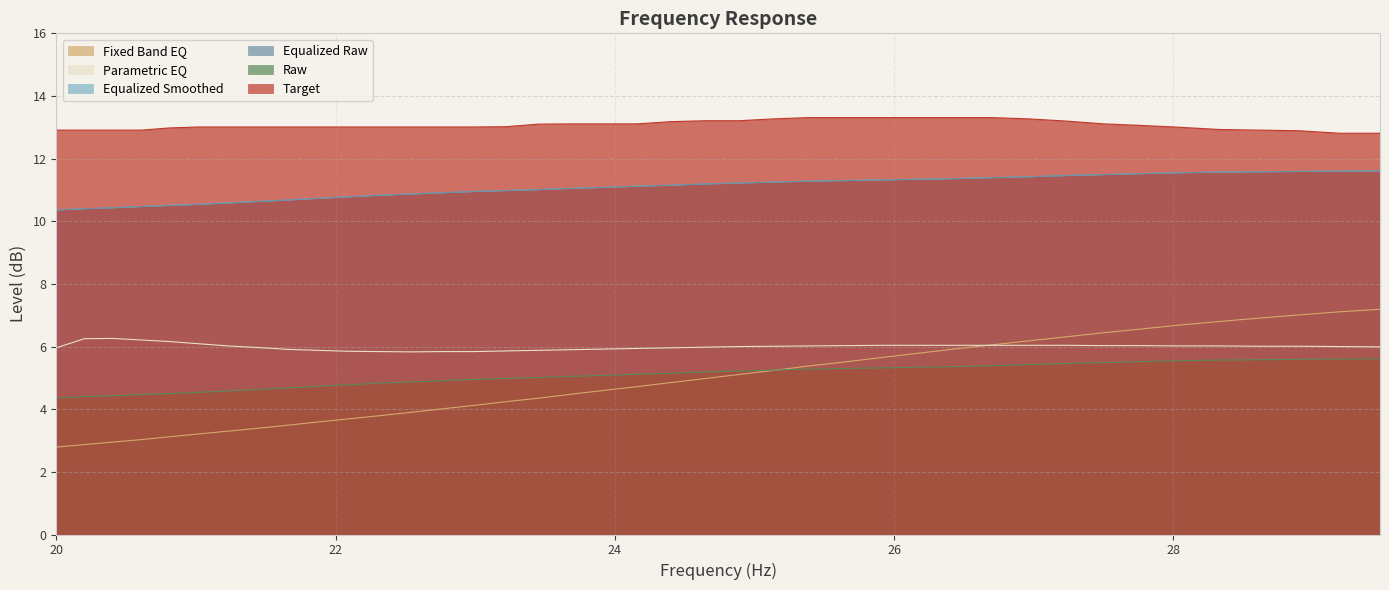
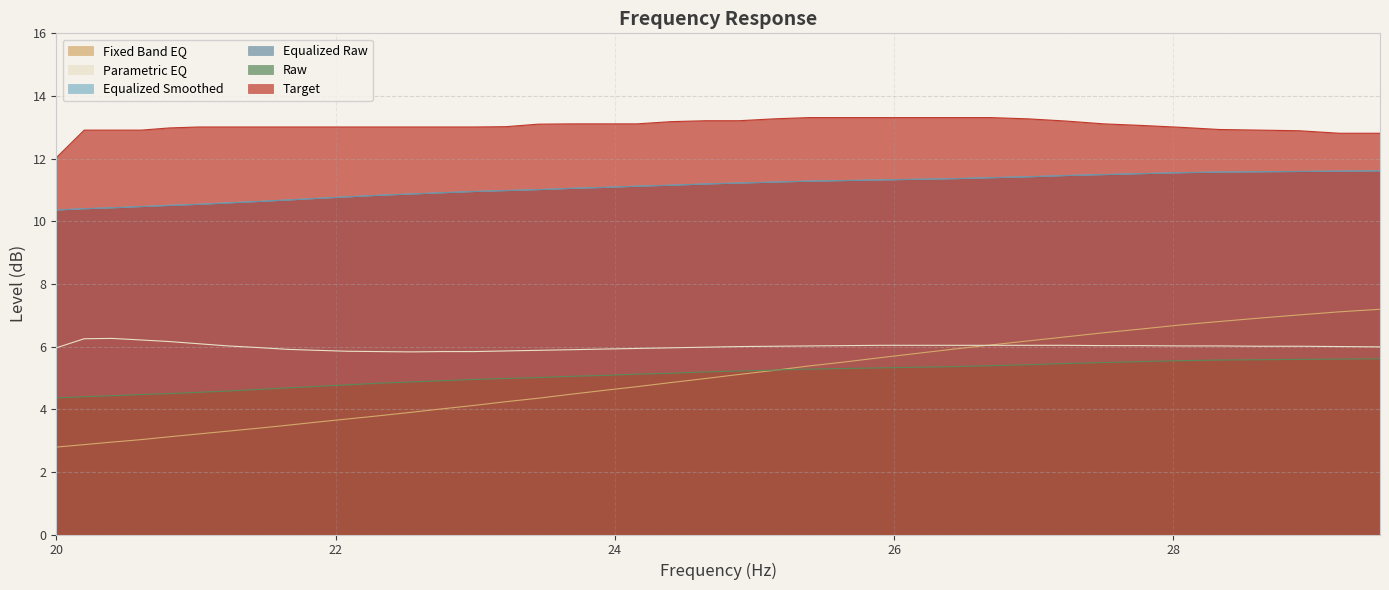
Target, 20: 12.9 -> 12.0
